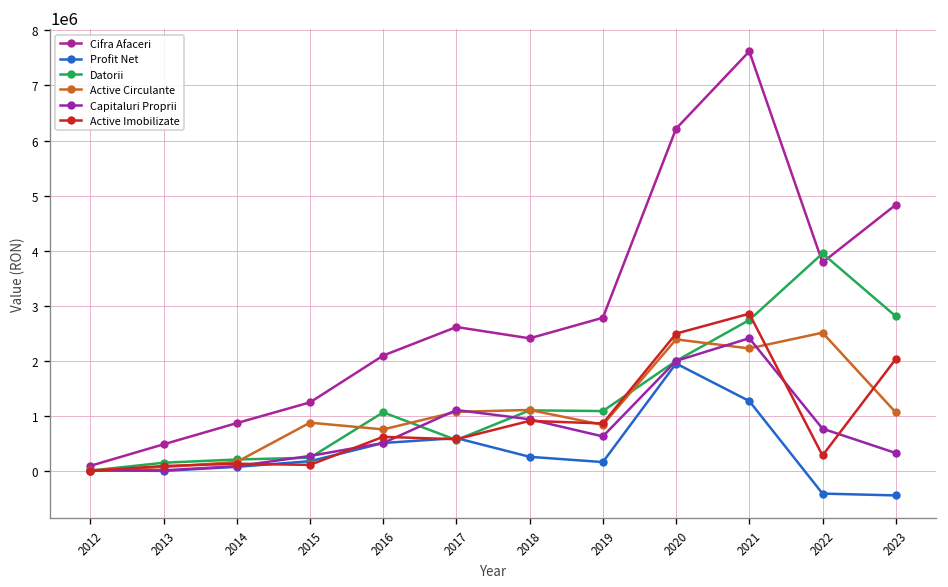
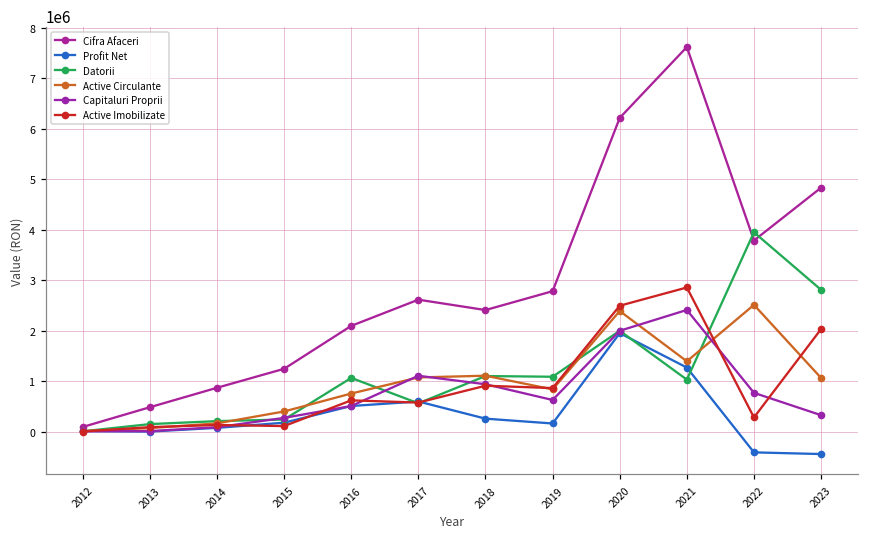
Active Circulante, 2015: 900000 -> 400000
Datorii, 2021: 2700000 -> 1000000
Active Circulante, 2021: 2200000 -> 1400000
